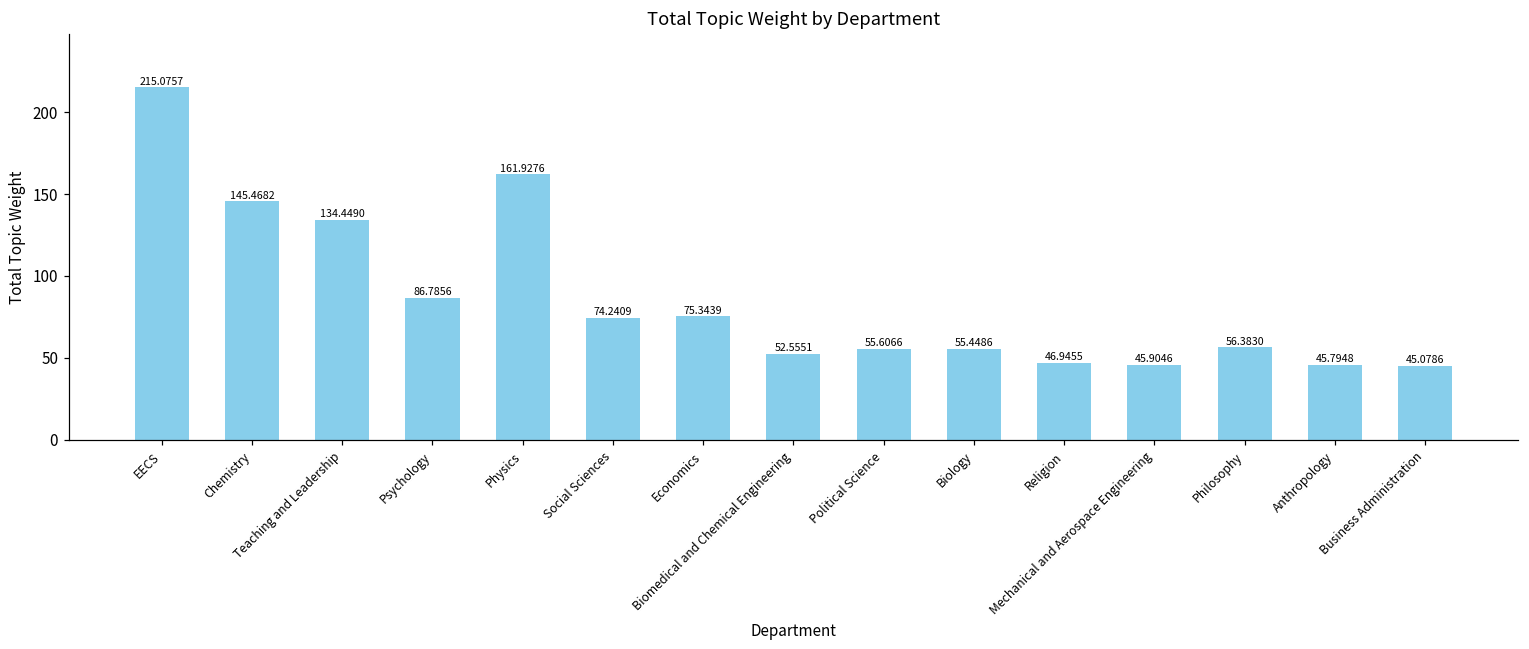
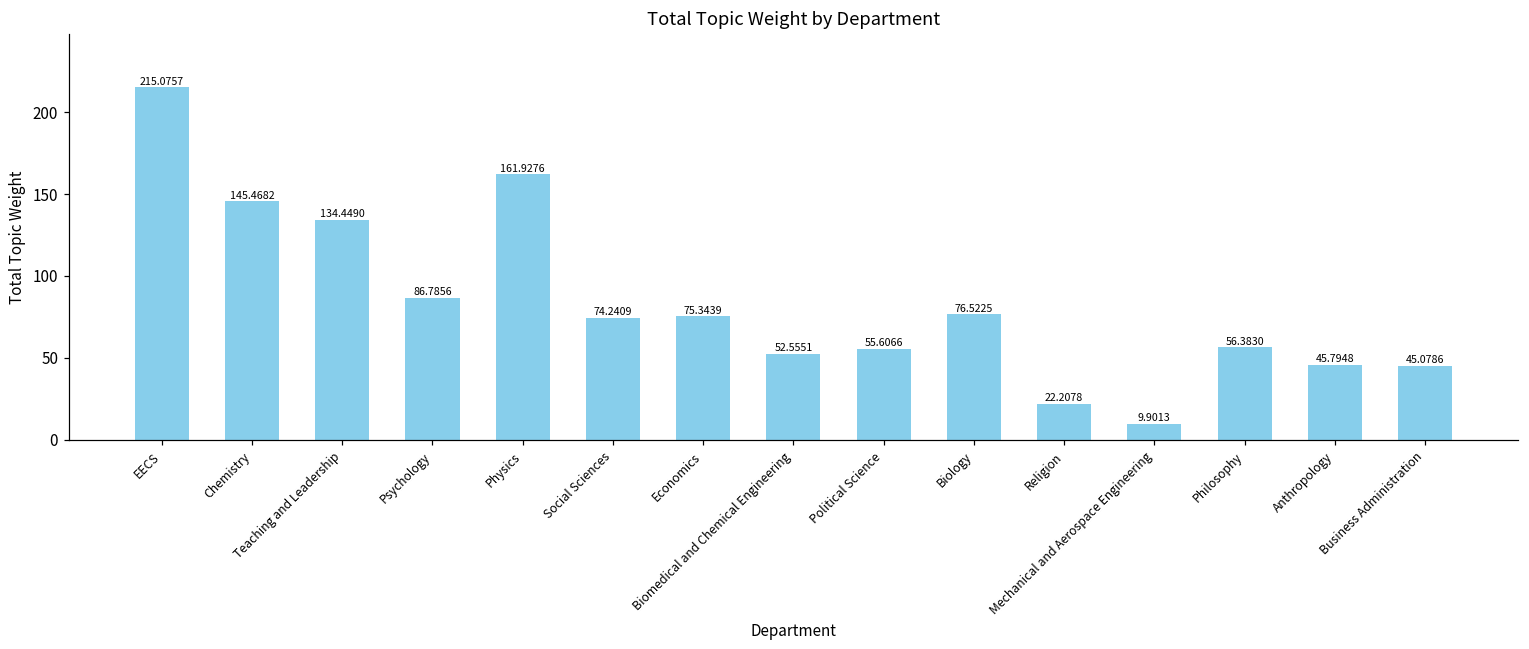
Biology: 55.4486 -> 76.5225
Religion: 46.9455 -> 22.2078
Mechanical and Aerospace Engineering: 45.9046 -> 9.9013
